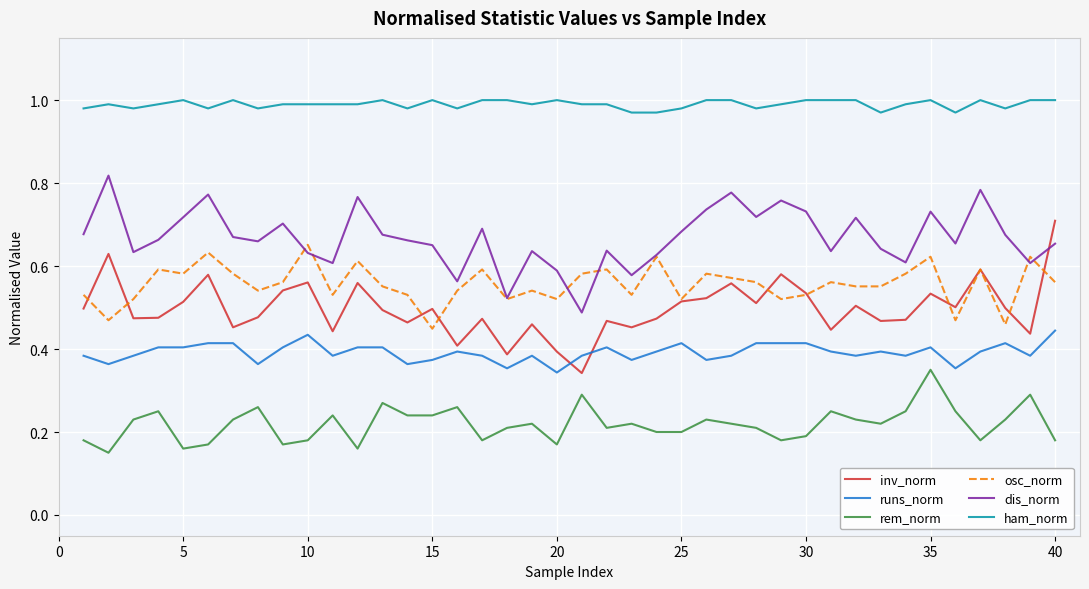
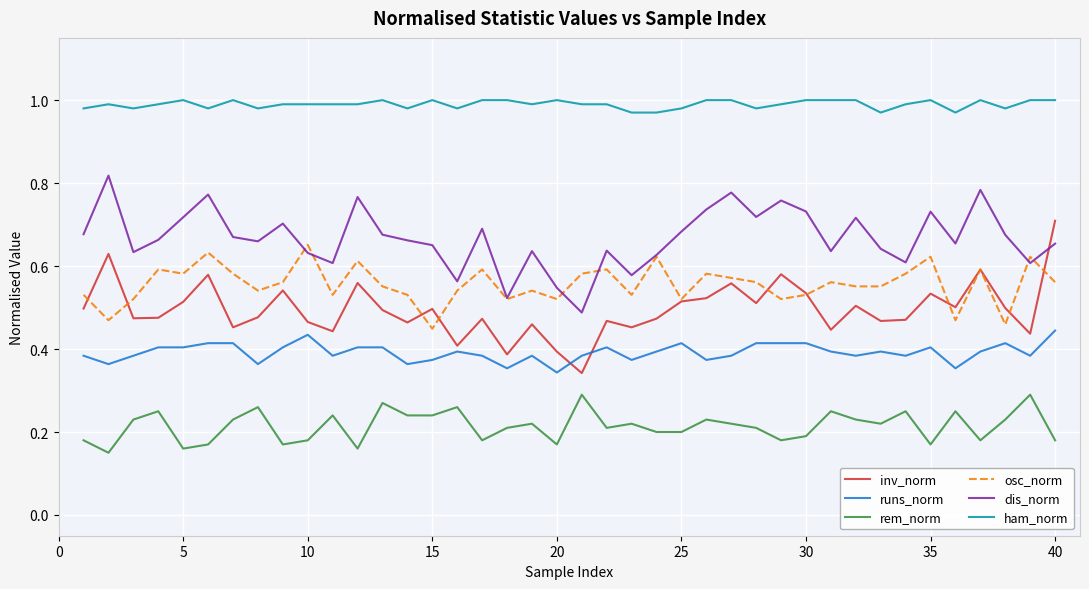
inv_norm, 10: 0.56 -> 0.47
dis_norm, 20: 0.59 -> 0.55
rem_norm, 35: 0.35 -> 0.17
